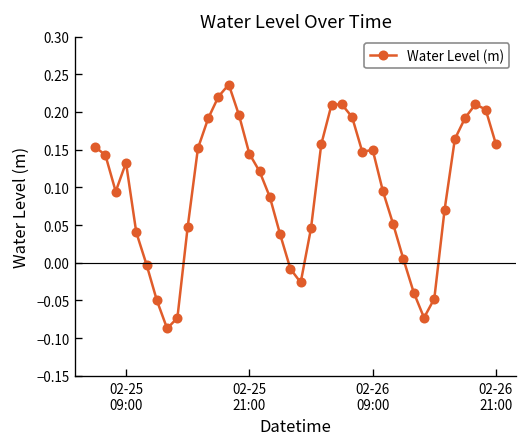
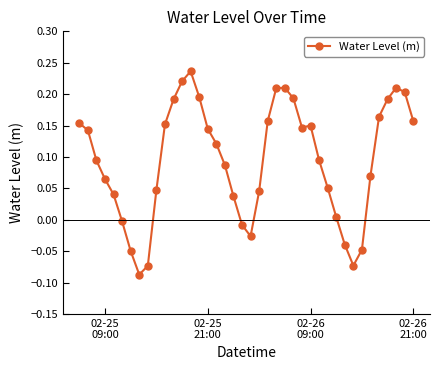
02-25 09:00: 0.13 -> 0.06
